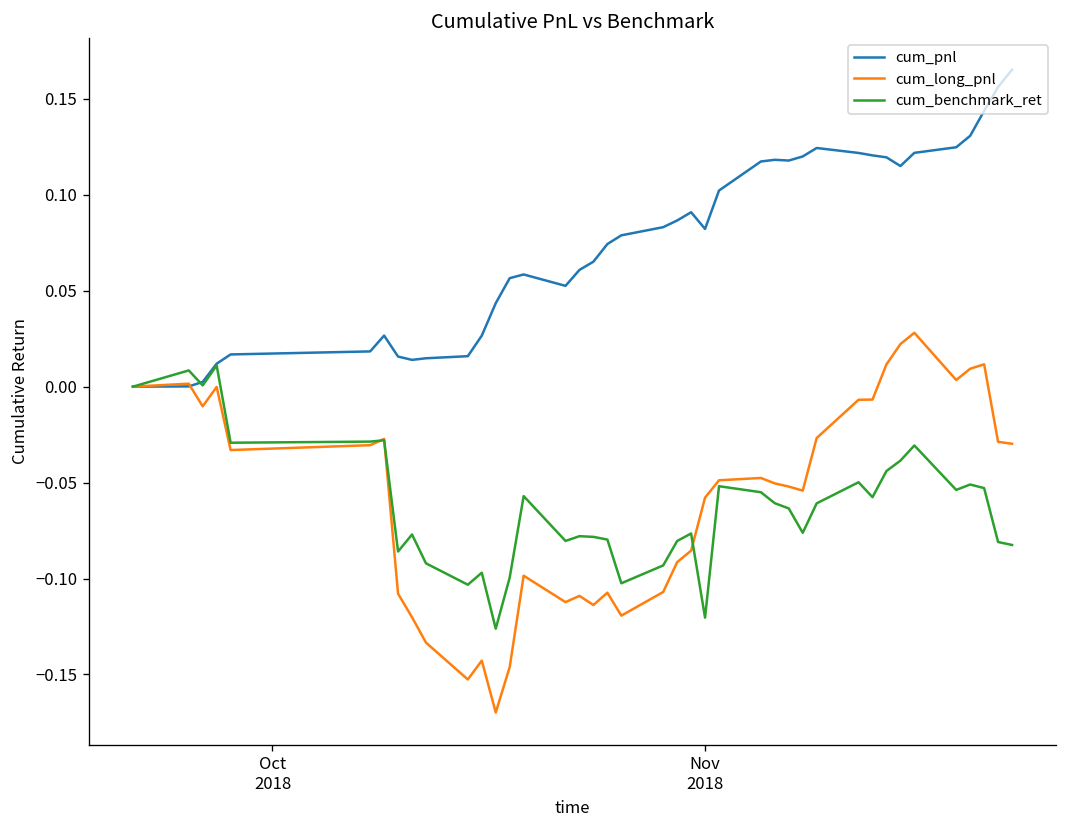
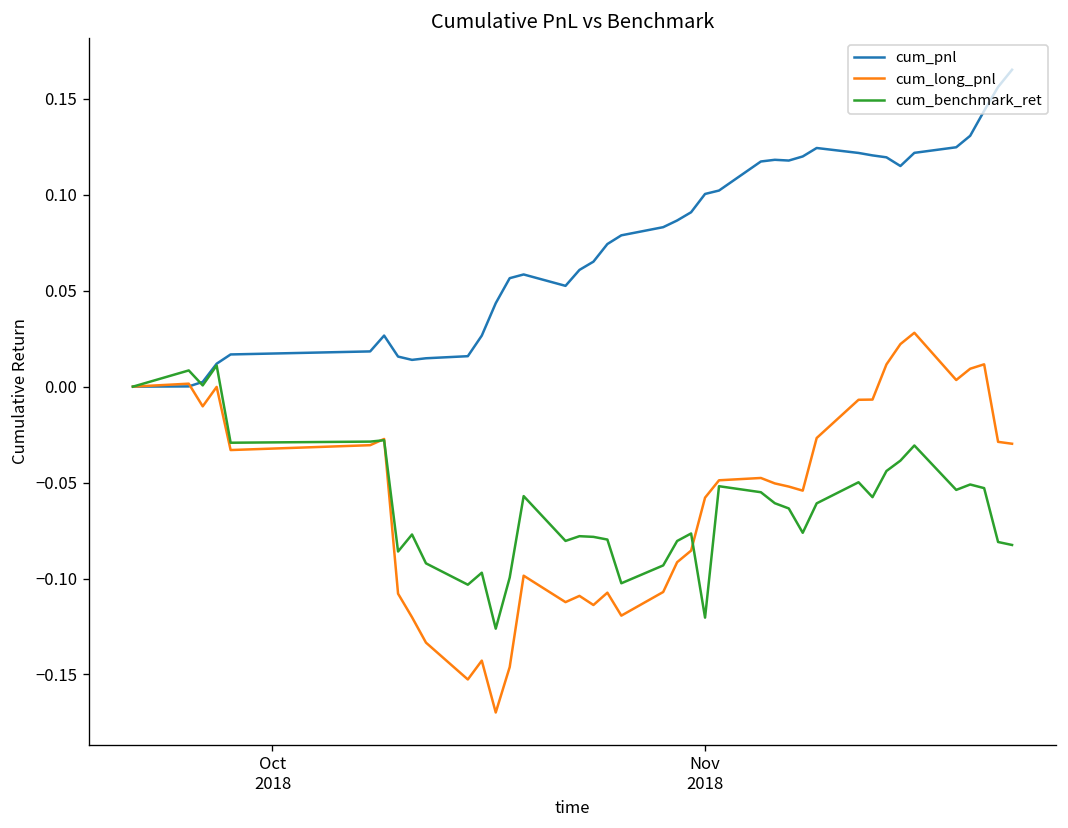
cum_pnl, Nov 2018: 0.082 -> 0.100
